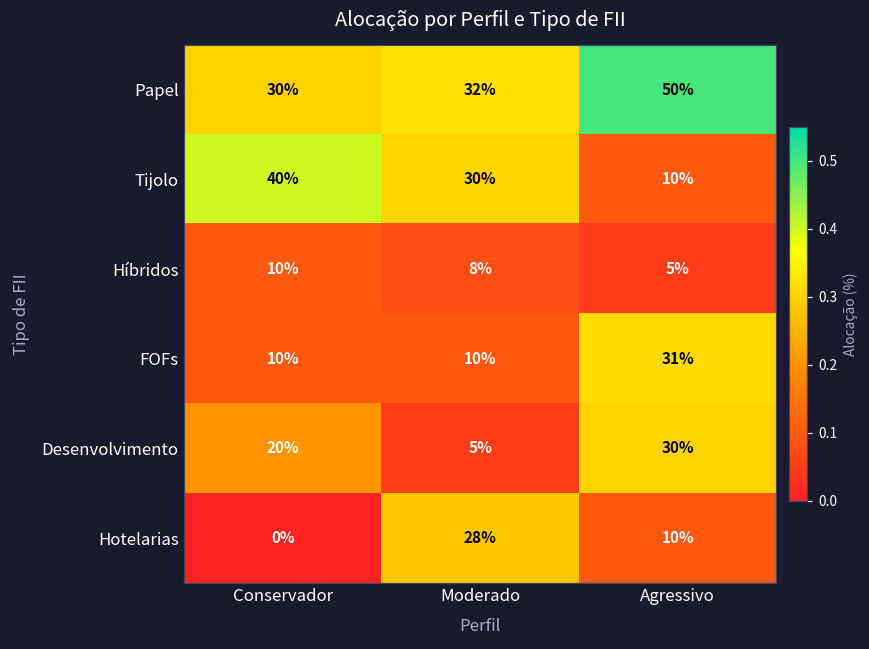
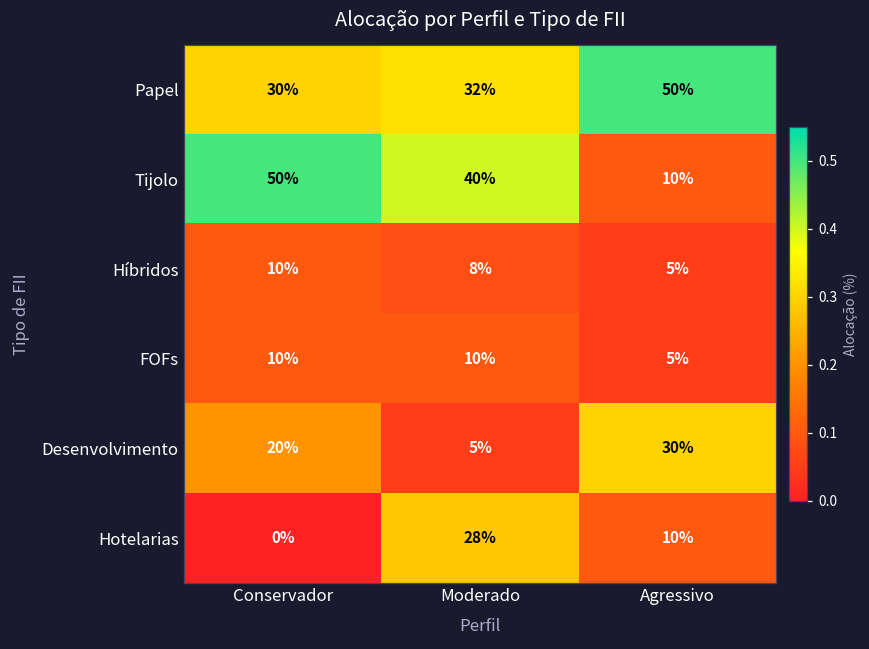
Tijolo, Conservador: 40% -> 50%
Tijolo, Moderado: 30% -> 40%
FOFs, Agressivo: 31% -> 5%
